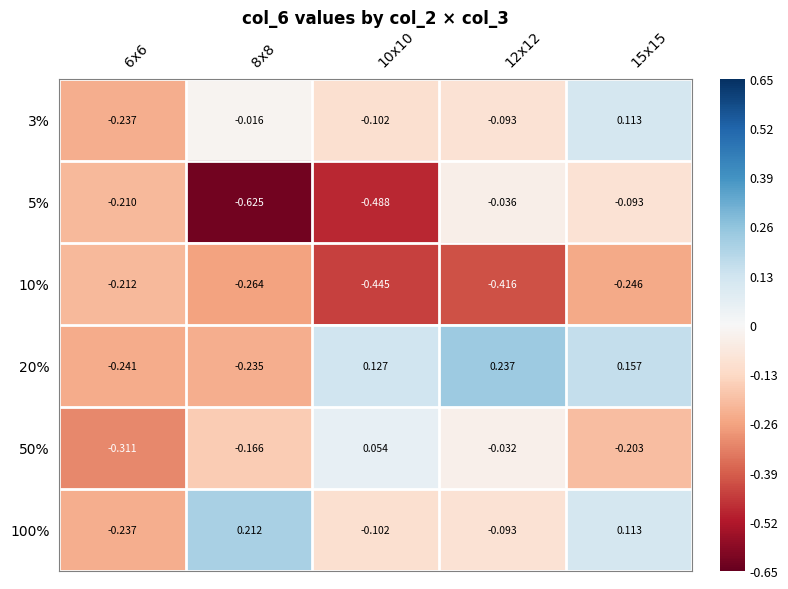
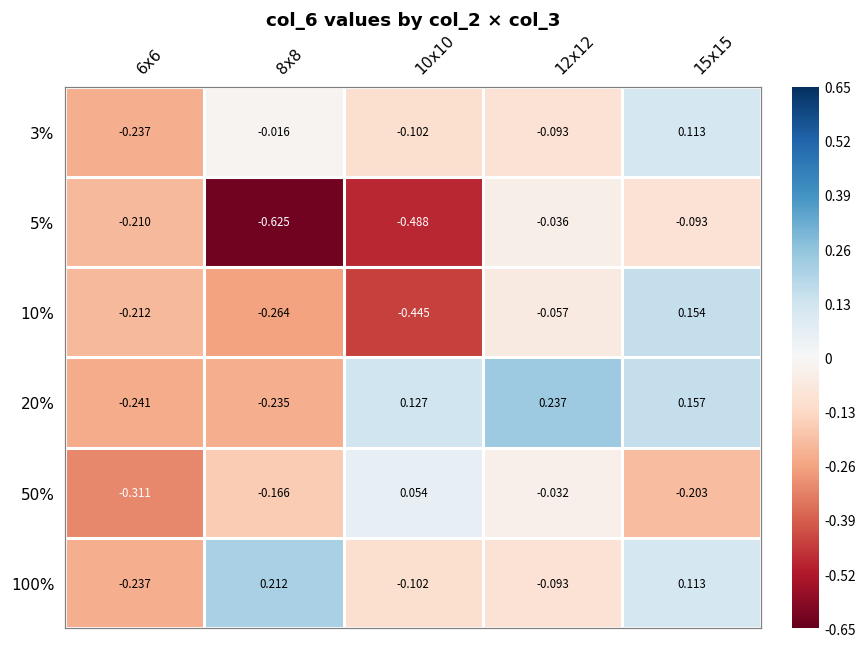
10%, 12x12: -0.416 -> -0.057
10%, 15x15: -0.246 -> 0.154
